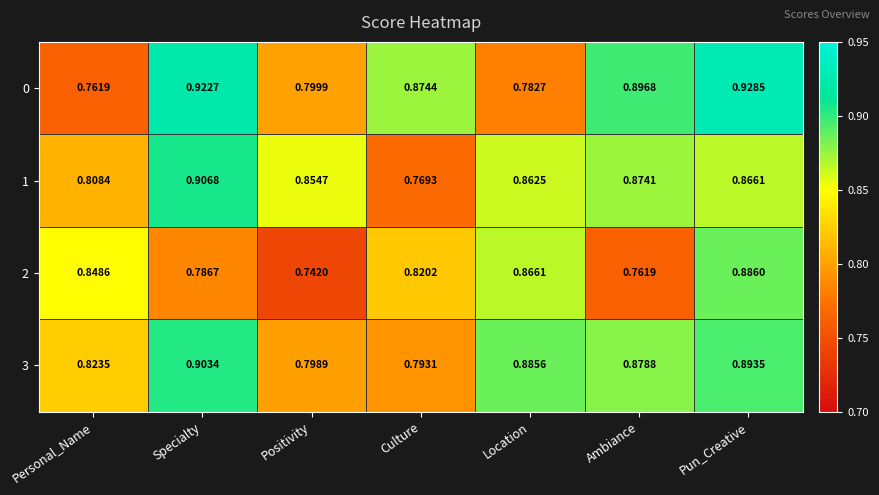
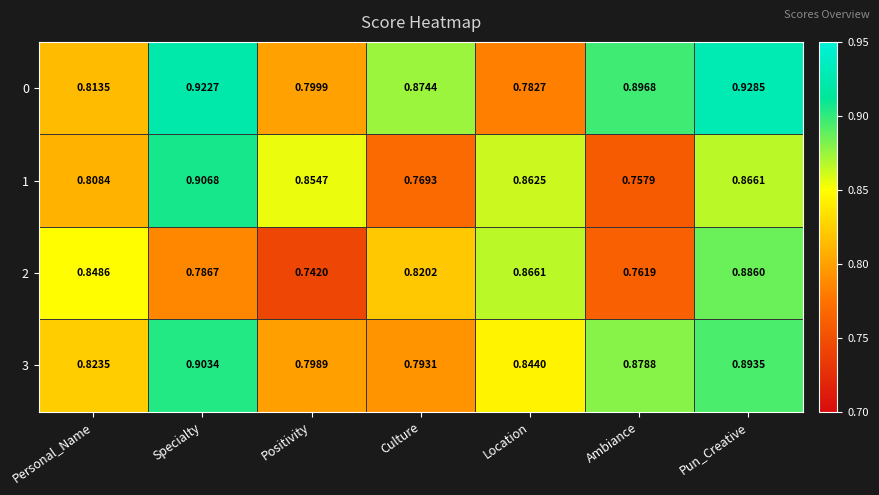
0, Personal_Name: 0.7619 -> 0.8135
1, Ambiance: 0.8741 -> 0.7579
3, Location: 0.8856 -> 0.8440
